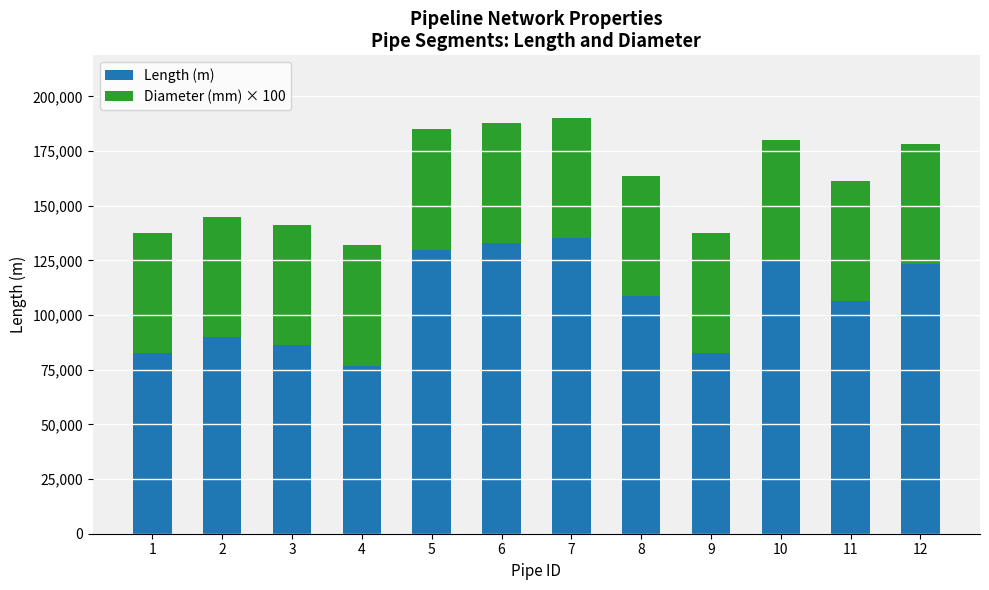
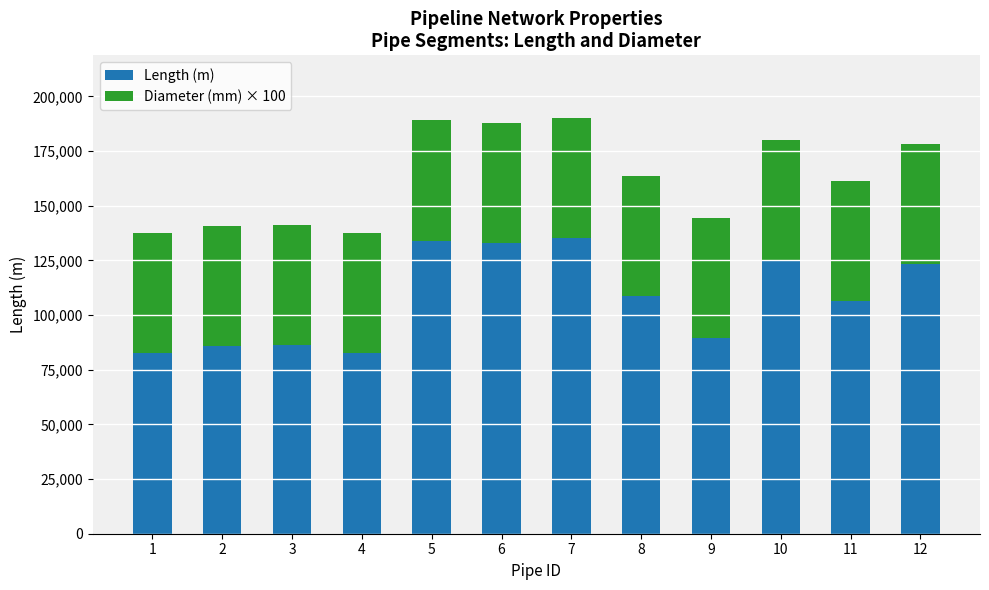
Length (m), 2: 90,000 -> 86,000
Length (m), 4: 77,000 -> 83,000
Length (m), 5: 130,000 -> 134,000
Length (m), 9: 83,000 -> 89,000
